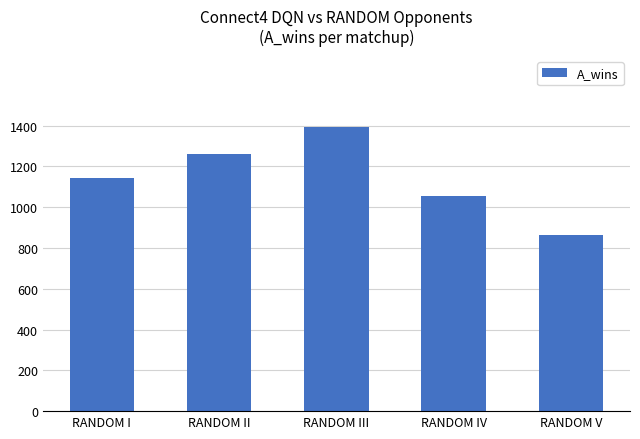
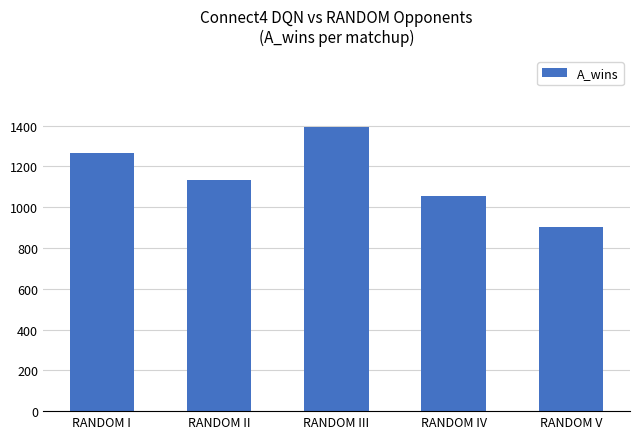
RANDOM I: 1140 -> 1270
RANDOM II: 1260 -> 1130
RANDOM V: 860 -> 900
